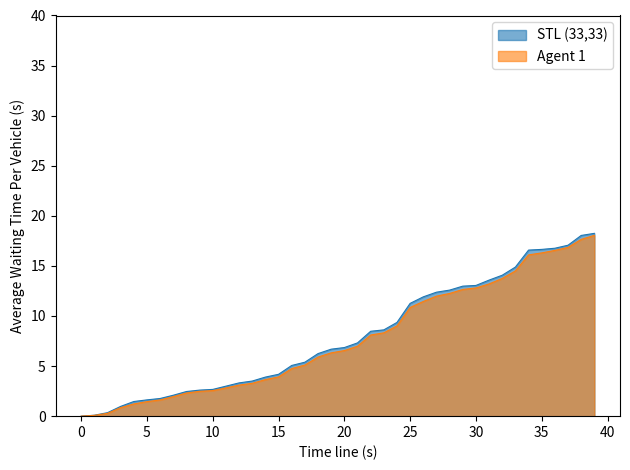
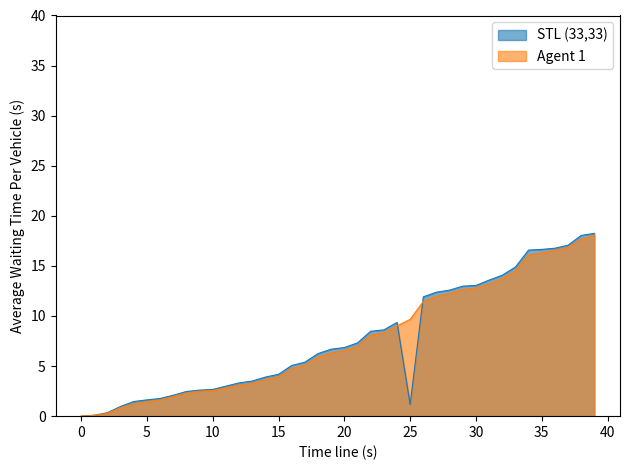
STL (33,33), 25: 11.3 -> 1.2
Agent 1, 25: 10.9 -> 9.7
